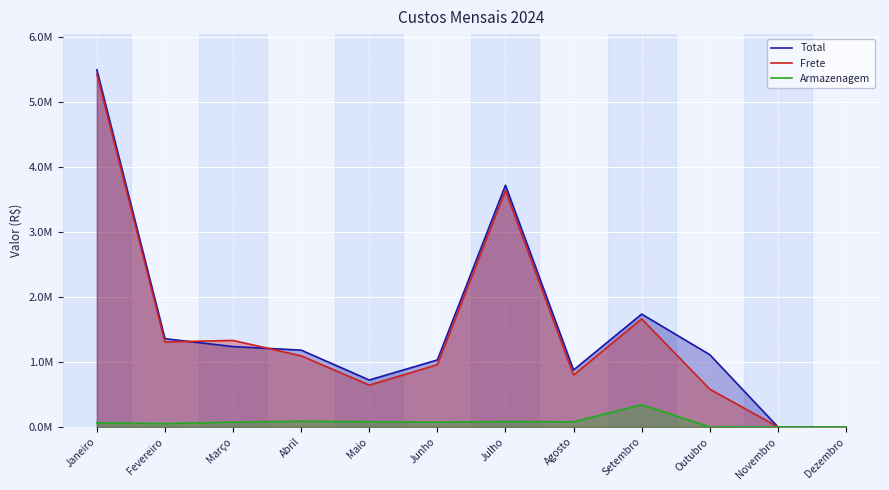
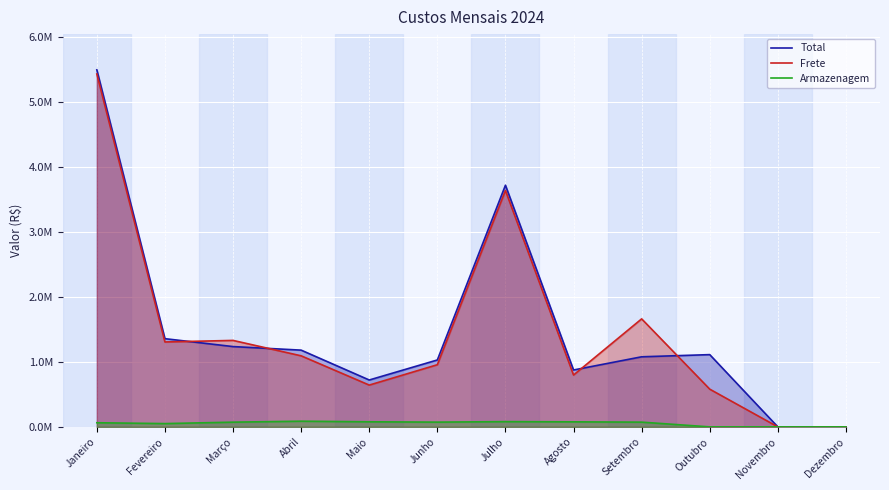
Total, Setembro: 1700000 -> 1100000
Armazenagem, Setembro: 300000 -> 100000
